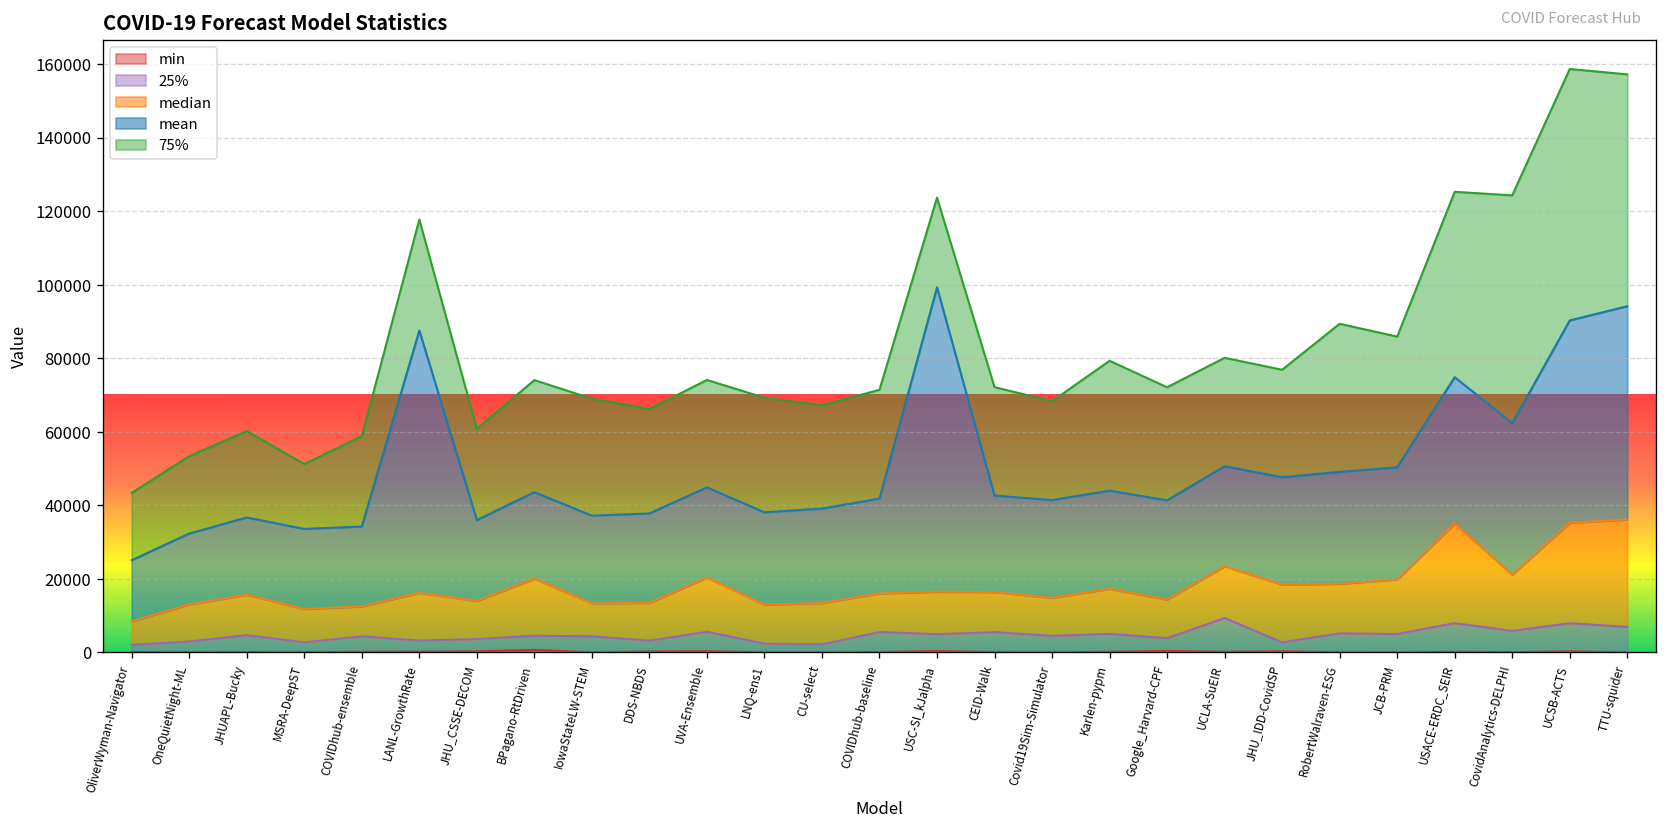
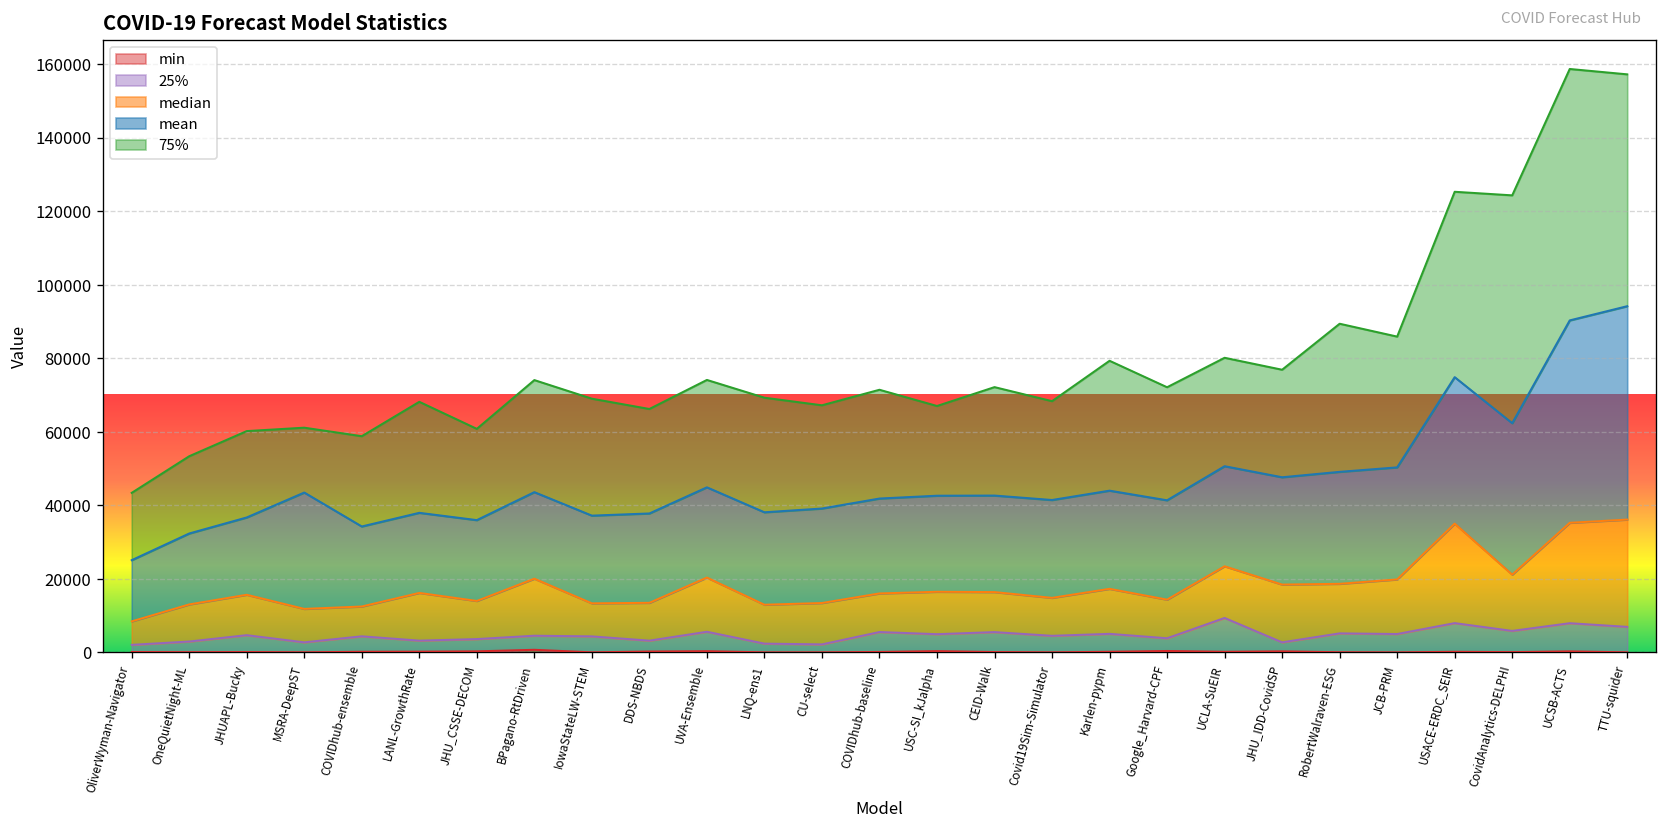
mean, MSRA-DeepST: 22000 -> 32000
mean, LANL-GrowthRate: 71000 -> 22000
mean, USC-SI_kJalpha: 83000 -> 26000
